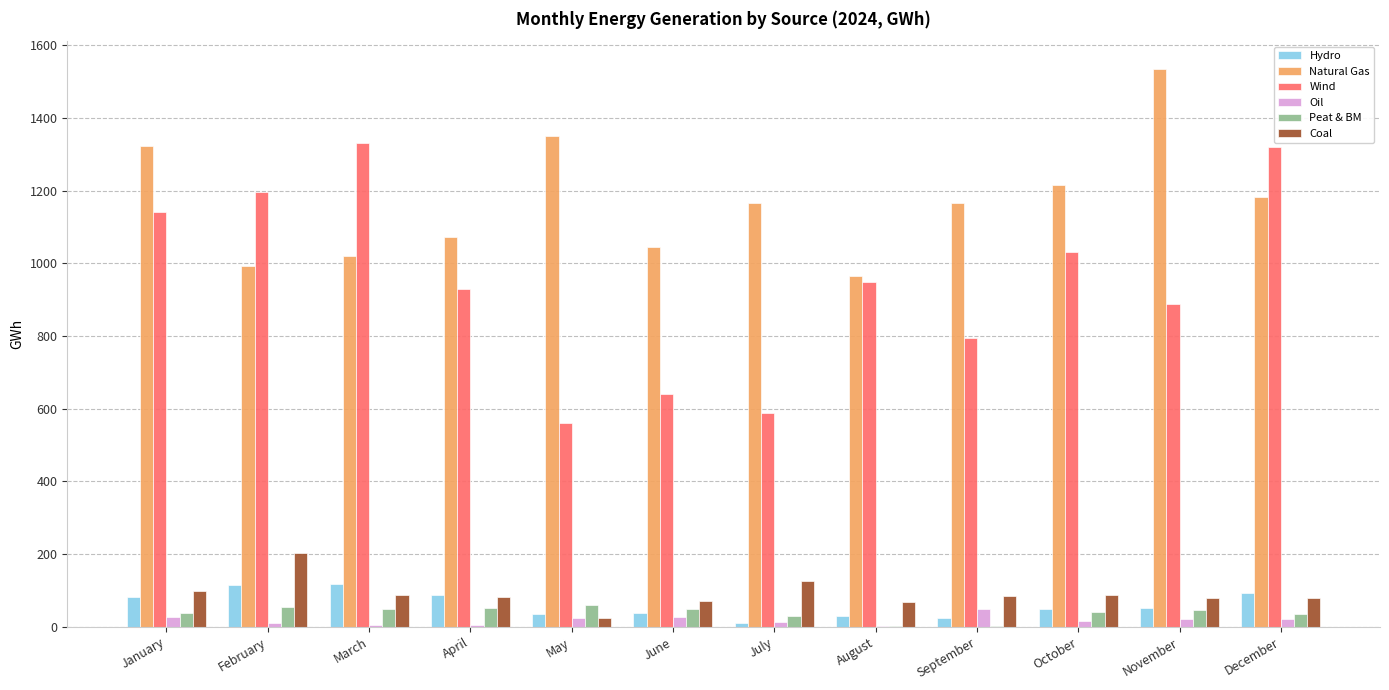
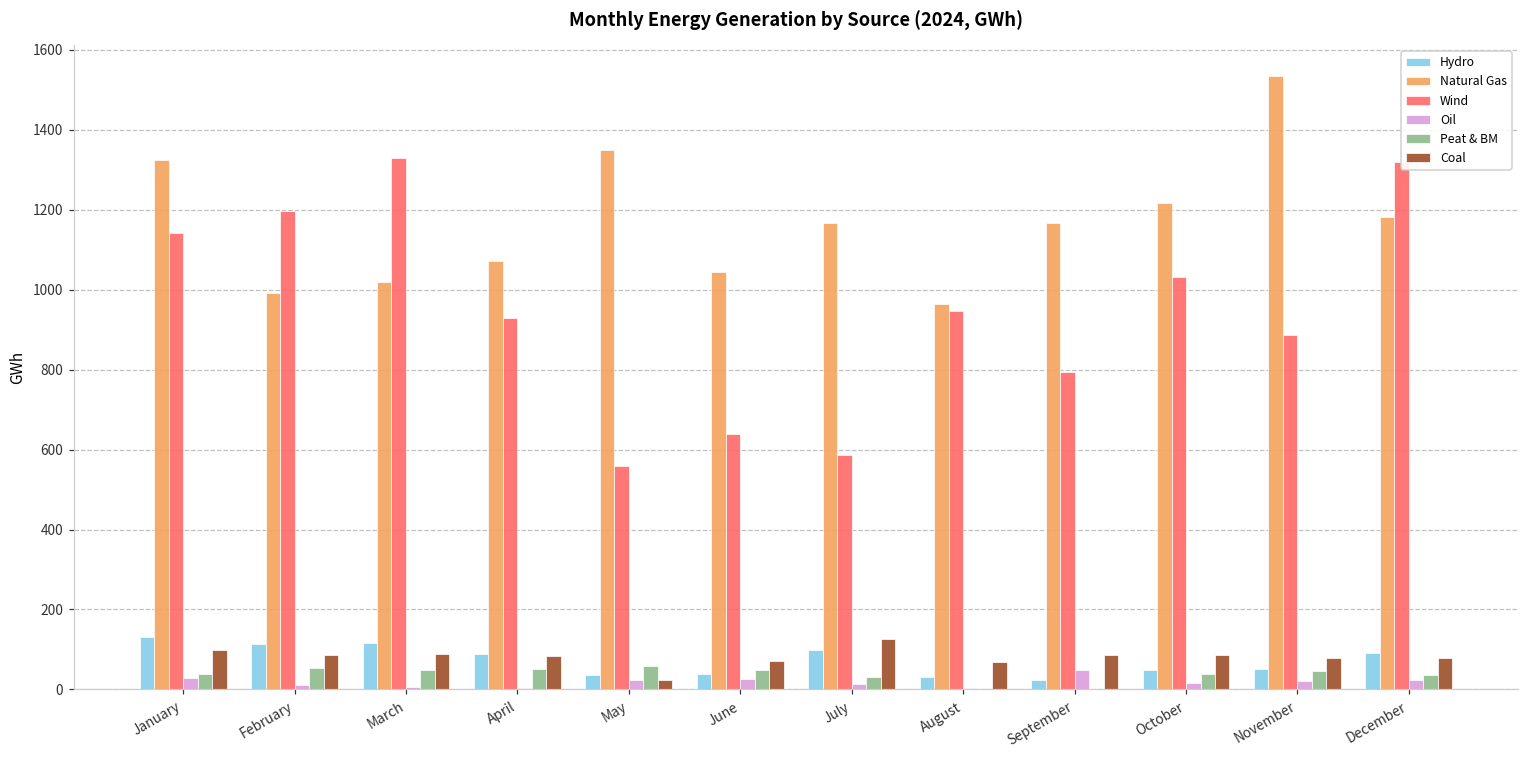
Hydro, January: 80 -> 130
Coal, February: 200 -> 90
Hydro, July: 10 -> 100
